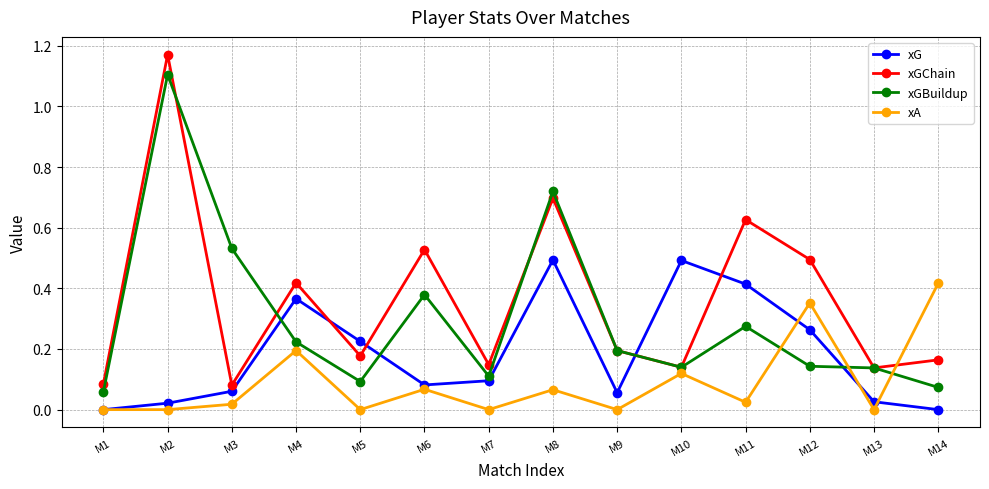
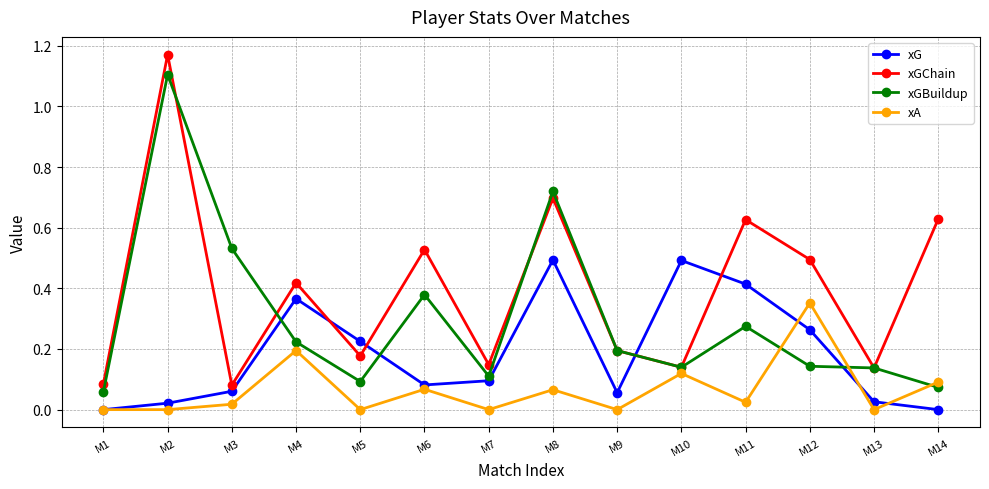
xGChain, M14: 0.16 -> 0.63
xA, M14: 0.42 -> 0.09
